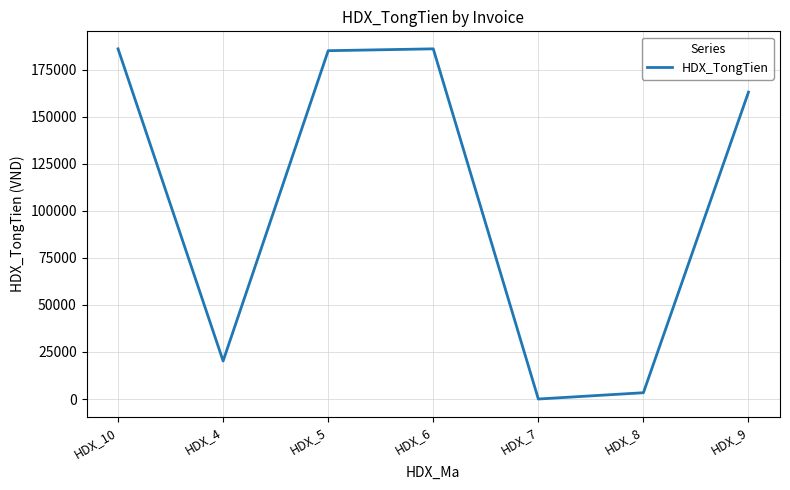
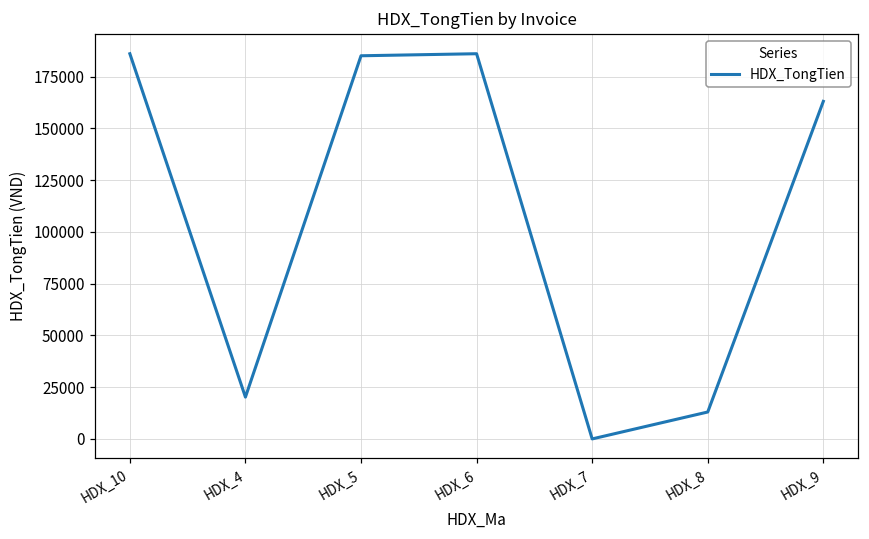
HDX_8: 3000 -> 13000
